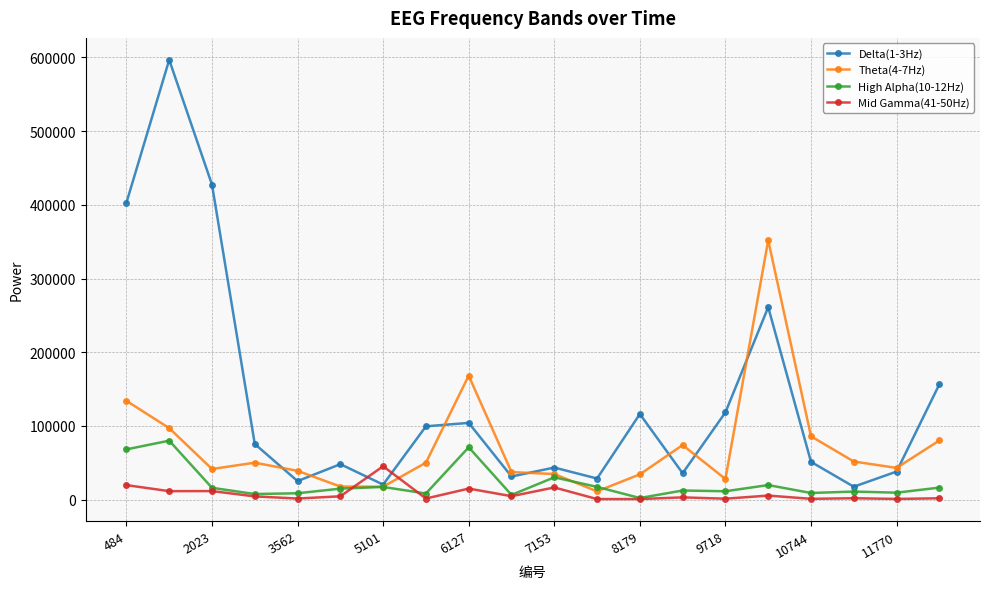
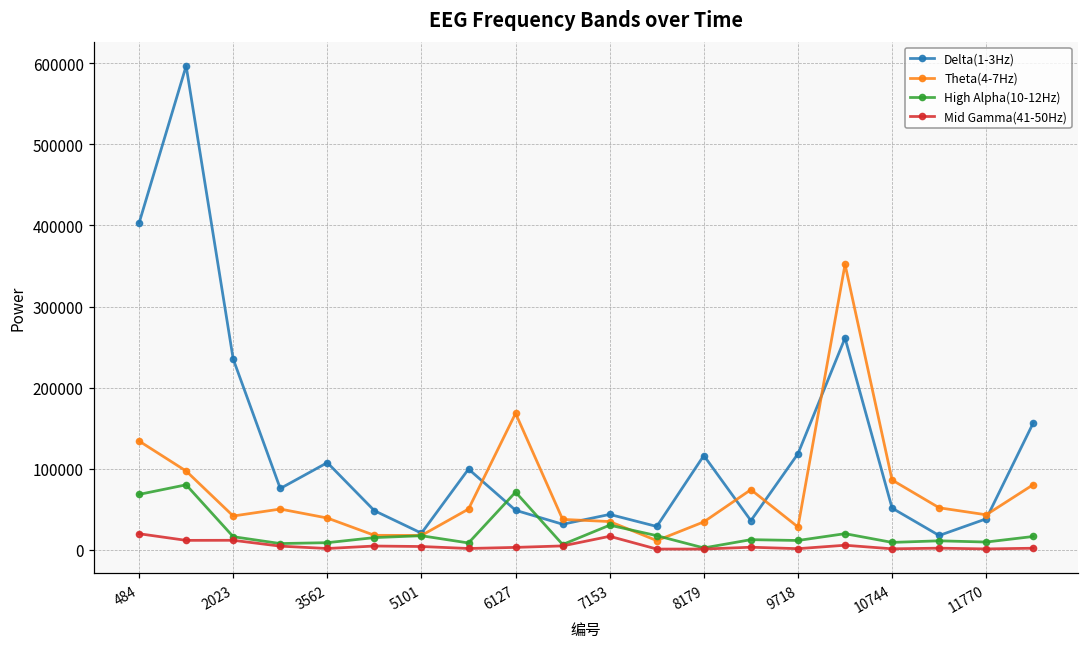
Delta(1-3Hz), 2023: 430000 -> 240000
Delta(1-3Hz), 3562: 30000 -> 110000
Mid Gamma(41-50Hz), 5101: 50000 -> 0
Delta(1-3Hz), 6127: 100000 -> 50000
Mid Gamma(41-50Hz), 6127: 20000 -> 0
